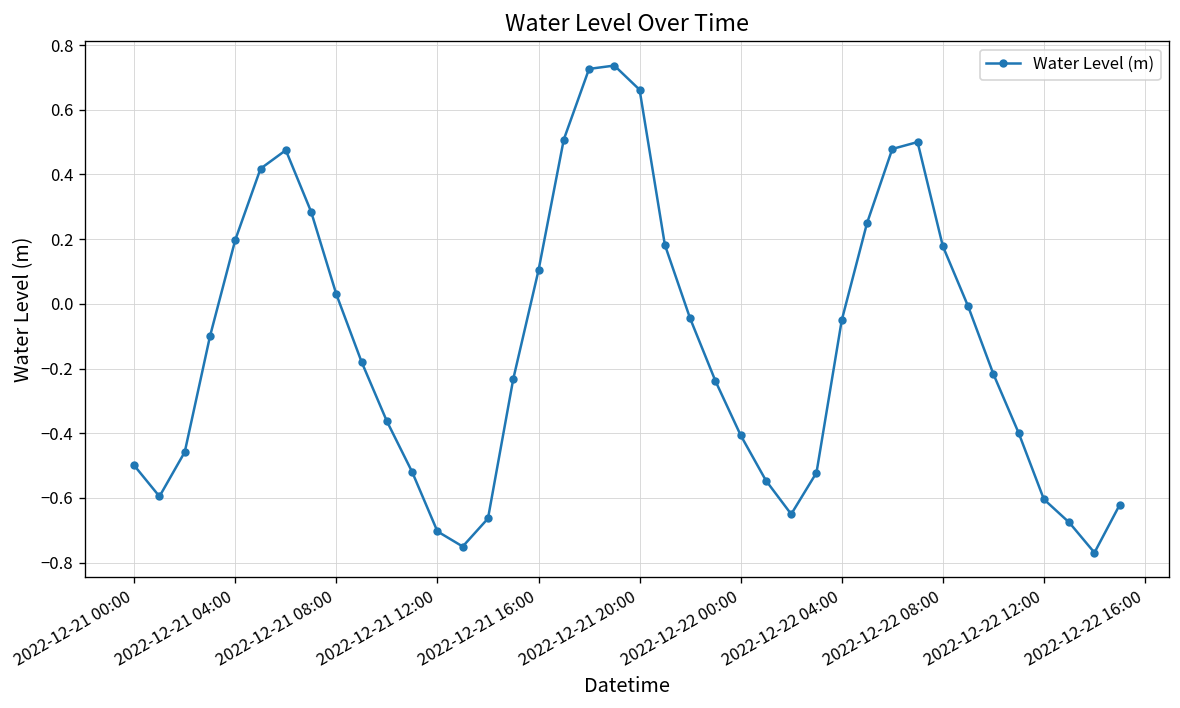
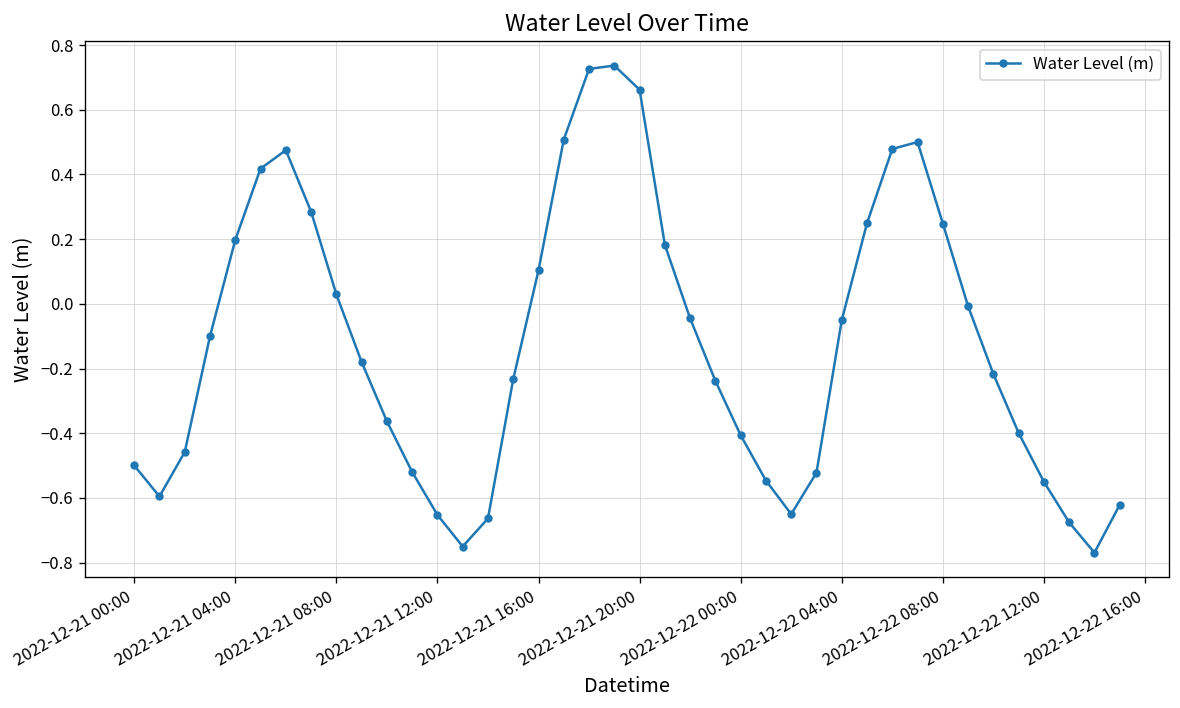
2022-12-21 12:00: -0.70 -> -0.65
2022-12-22 08:00: 0.18 -> 0.25
2022-12-22 12:00: -0.60 -> -0.55
